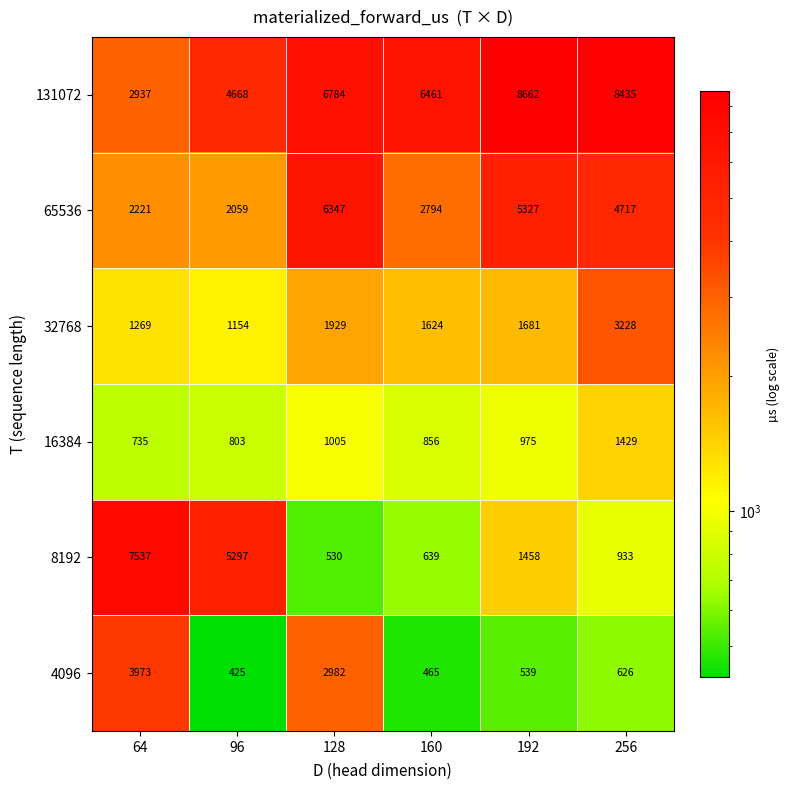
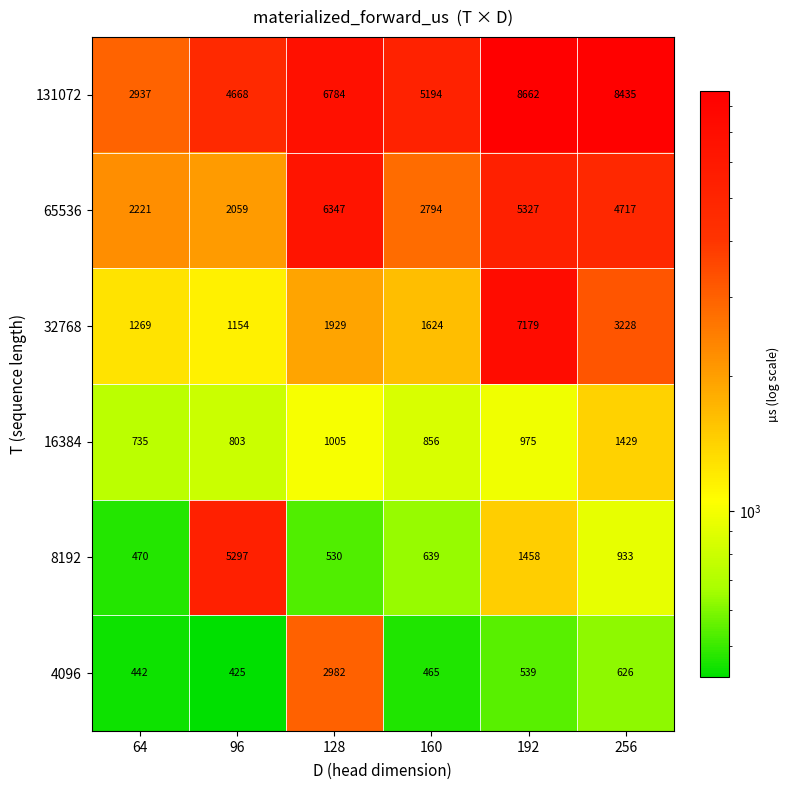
131072, 160: 6461 -> 5194
32768, 192: 1681 -> 7179
8192, 64: 7537 -> 470
4096, 64: 3973 -> 442
